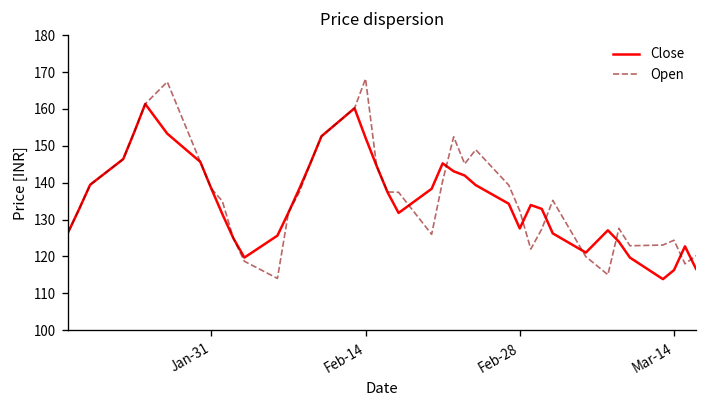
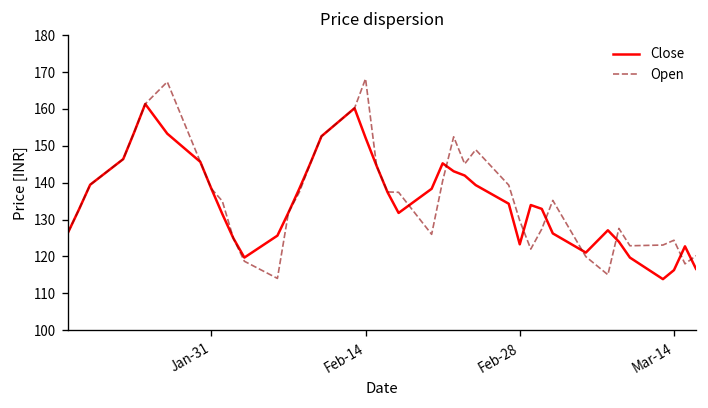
Close, Feb-28: 128 -> 123
Open, Feb-28: 132 -> 130
